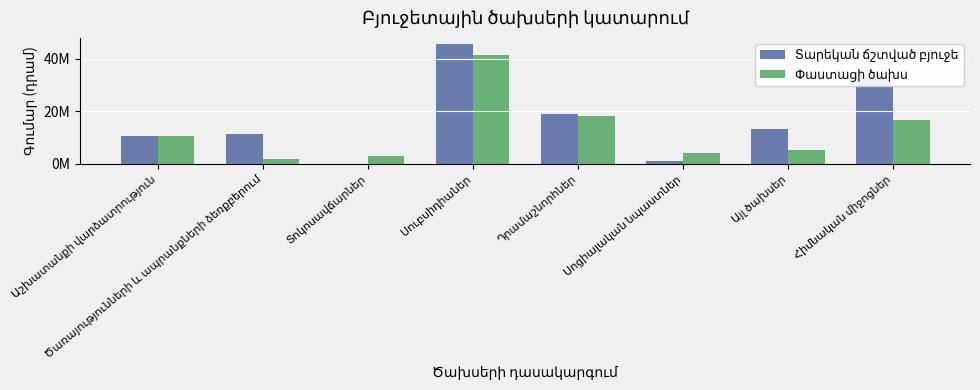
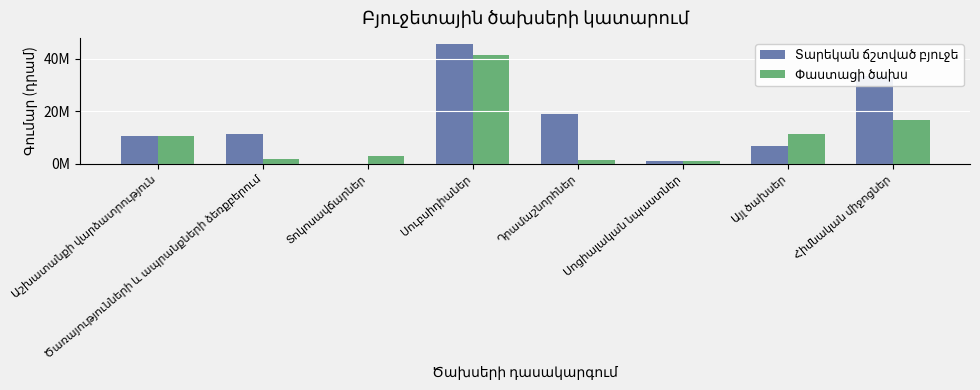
Փաստացի ծախս, Դրամաշնորհներ: 18000000 -> 1000000
Փաստացի ծախս, Սոցիալական նպաստներ: 4000000 -> 1000000
Տարեկան ճշտված բյուջե, Այլ ծախսեր: 13000000 -> 7000000
Փաստացի ծախս, Այլ ծախսեր: 5000000 -> 11000000
